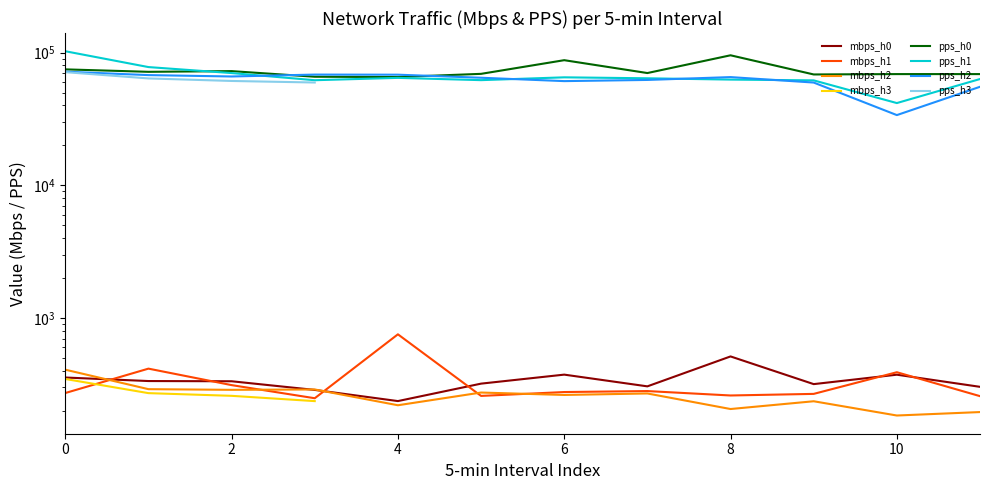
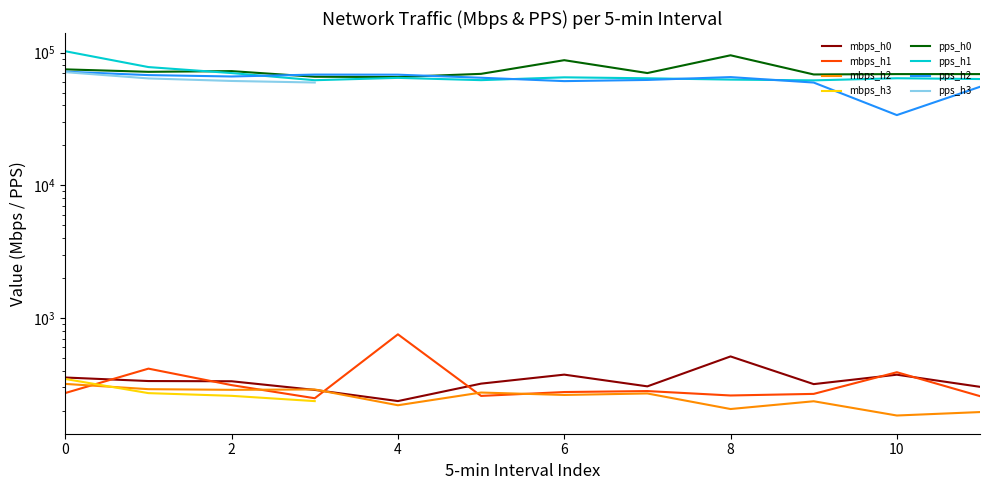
mbps_h2, 0: 410 -> 320
pps_h1, 10: 42000 -> 60000
